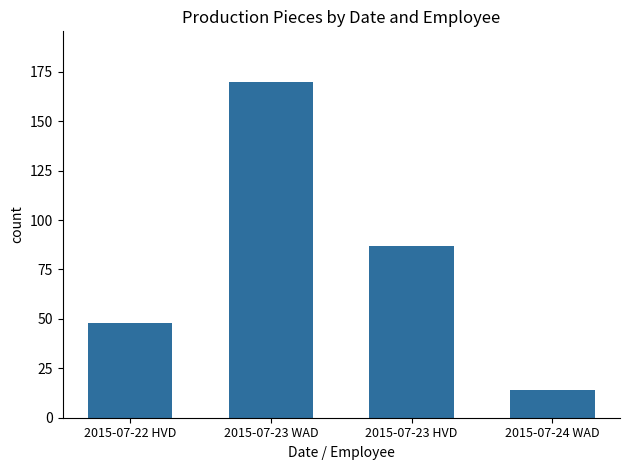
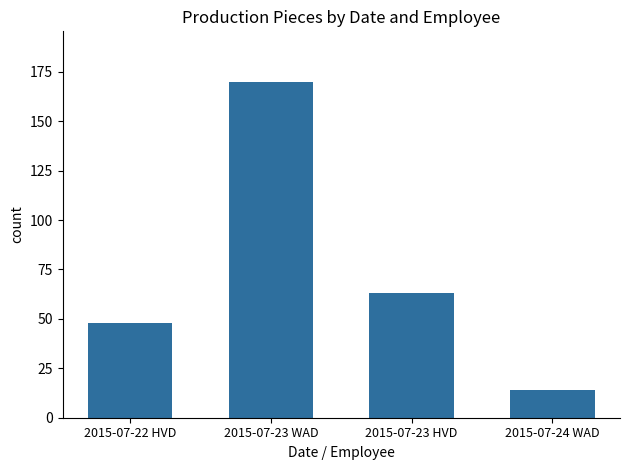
2015-07-23 HVD: 87 -> 63
